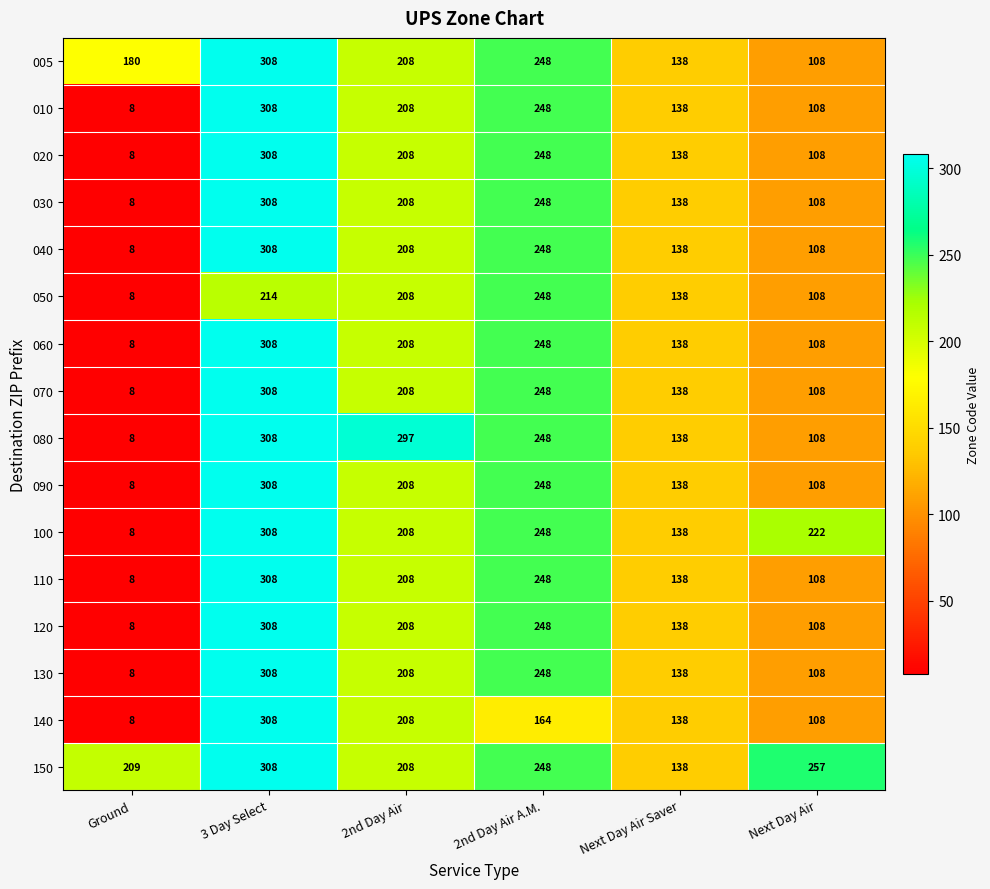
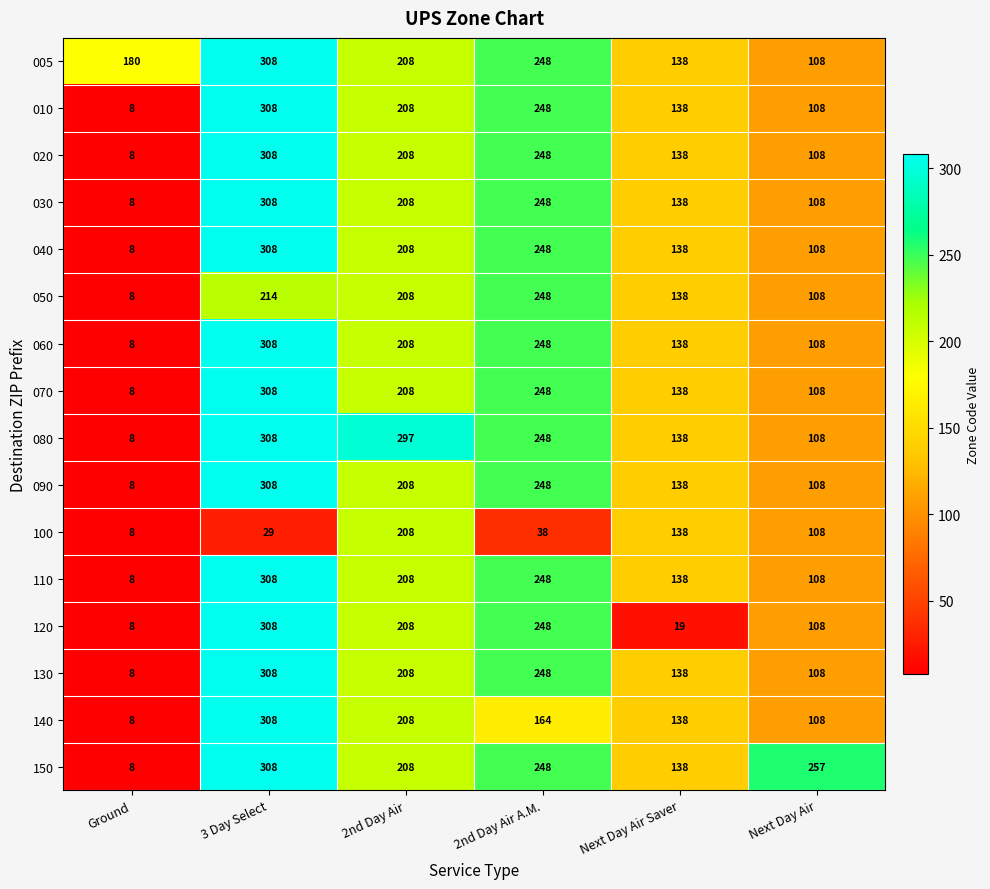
100, 3 Day Select: 308 -> 29
100, 2nd Day Air A.M.: 248 -> 38
100, Next Day Air: 222 -> 108
120, Next Day Air Saver: 138 -> 19
150, Ground: 209 -> 8
